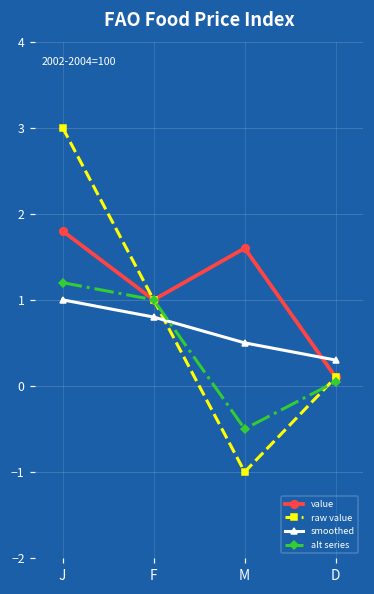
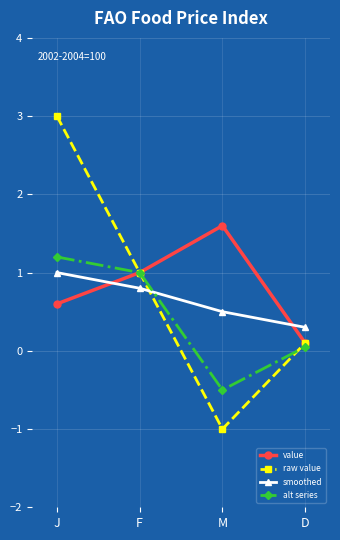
value, J: 1.8 -> 0.6
